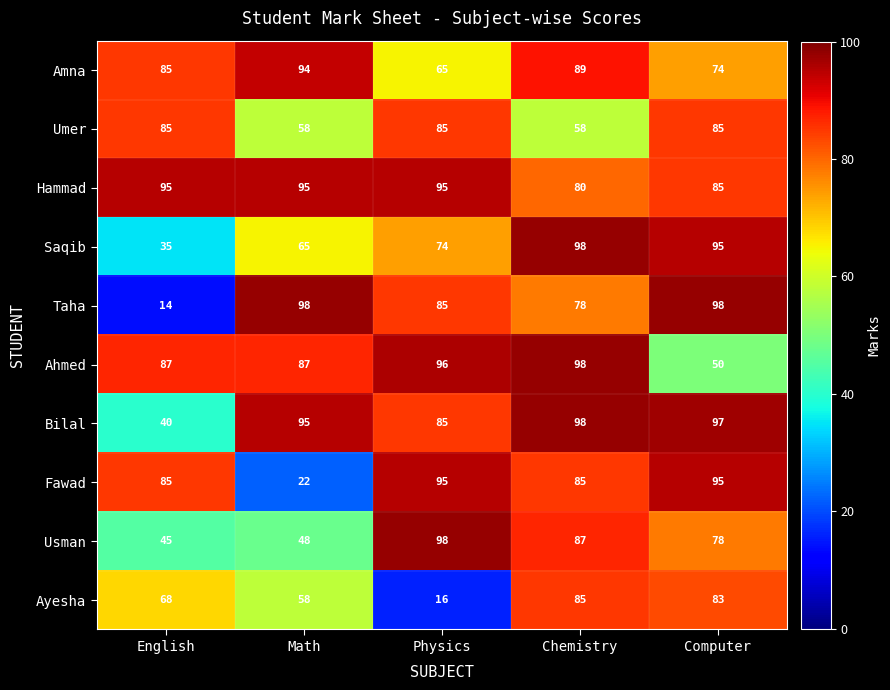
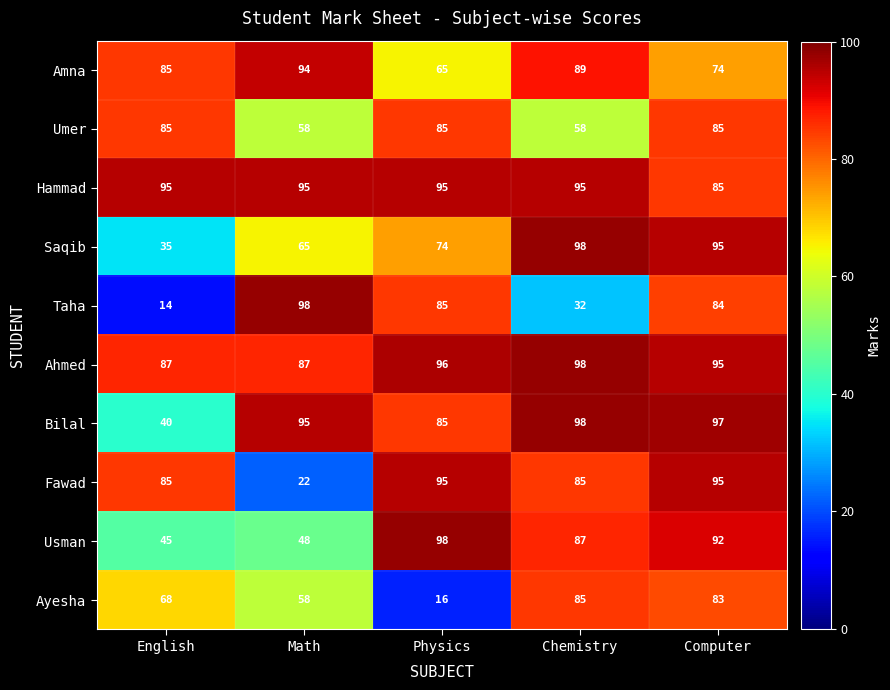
Hammad, Chemistry: 80 -> 95
Taha, Chemistry: 78 -> 32
Taha, Computer: 98 -> 84
Ahmed, Computer: 50 -> 95
Usman, Computer: 78 -> 92
